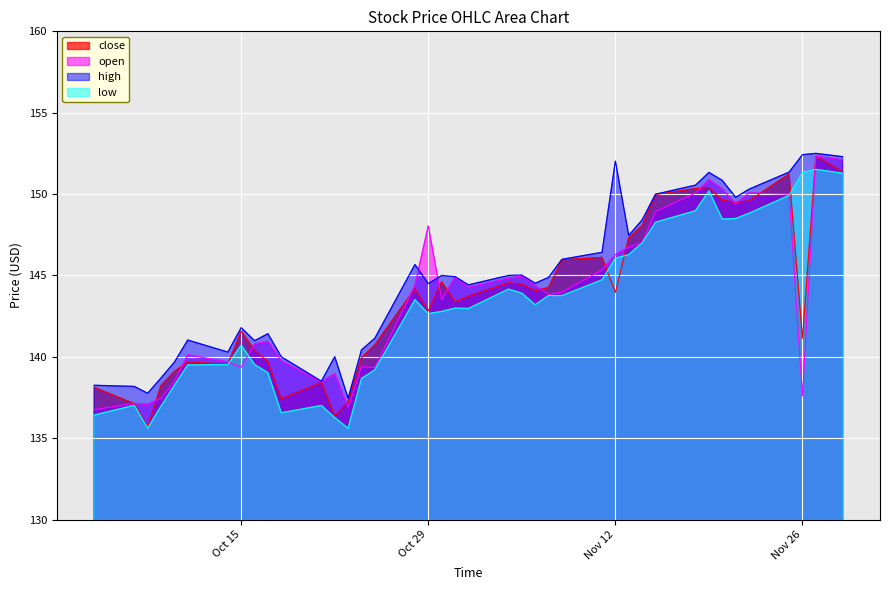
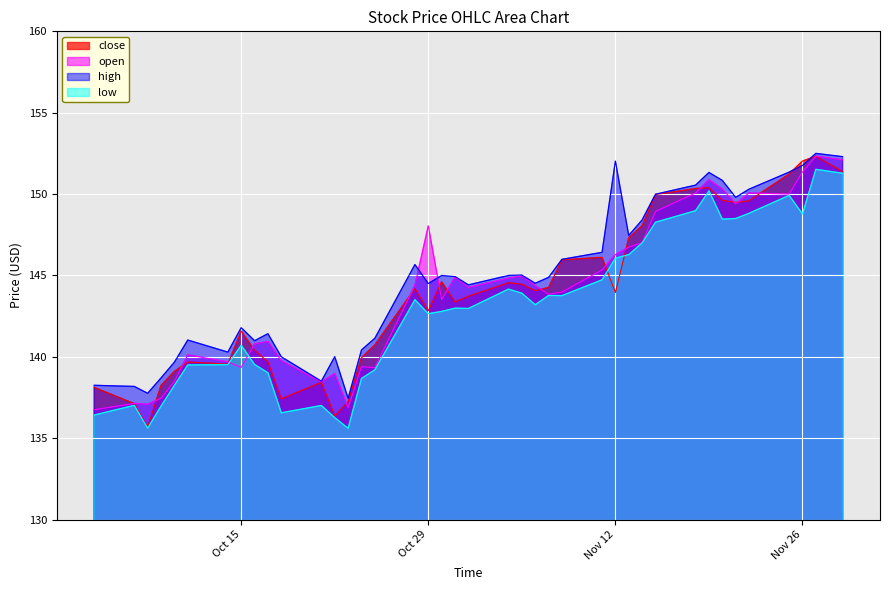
close, Nov 26: 141.1 -> 152.0
open, Nov 26: 137.6 -> 151.4
high, Nov 26: 152.4 -> 151.8
low, Nov 26: 151.3 -> 148.8
